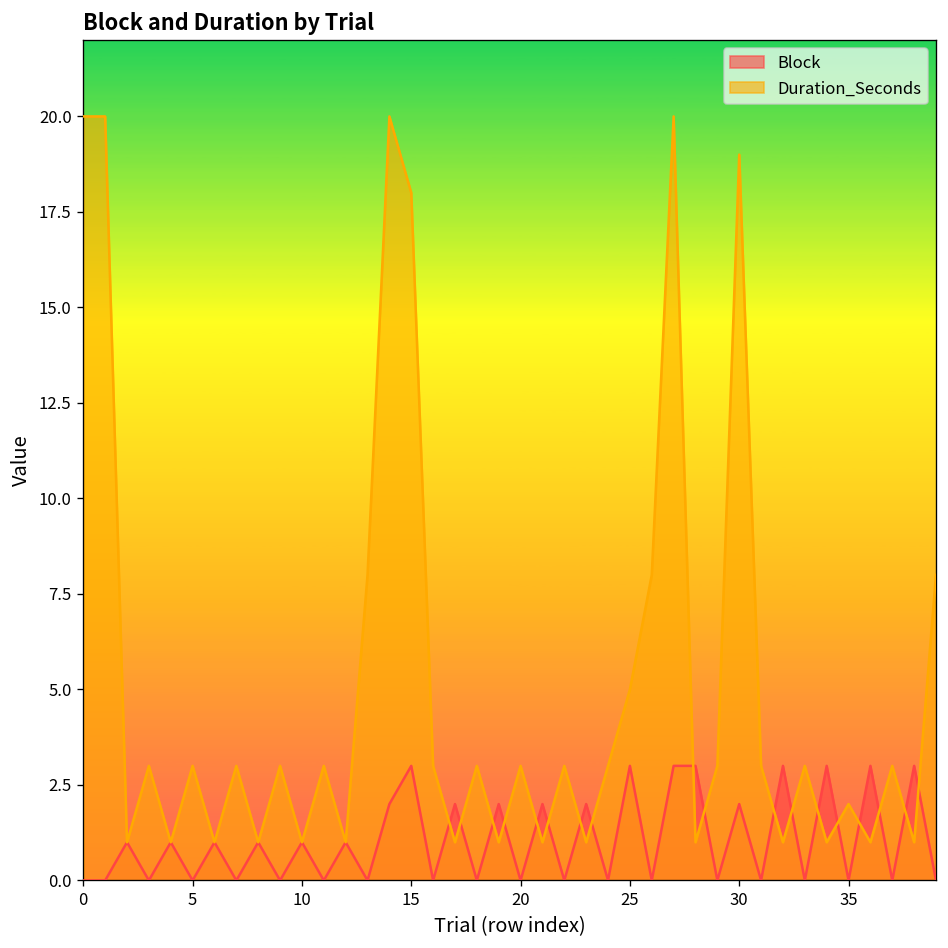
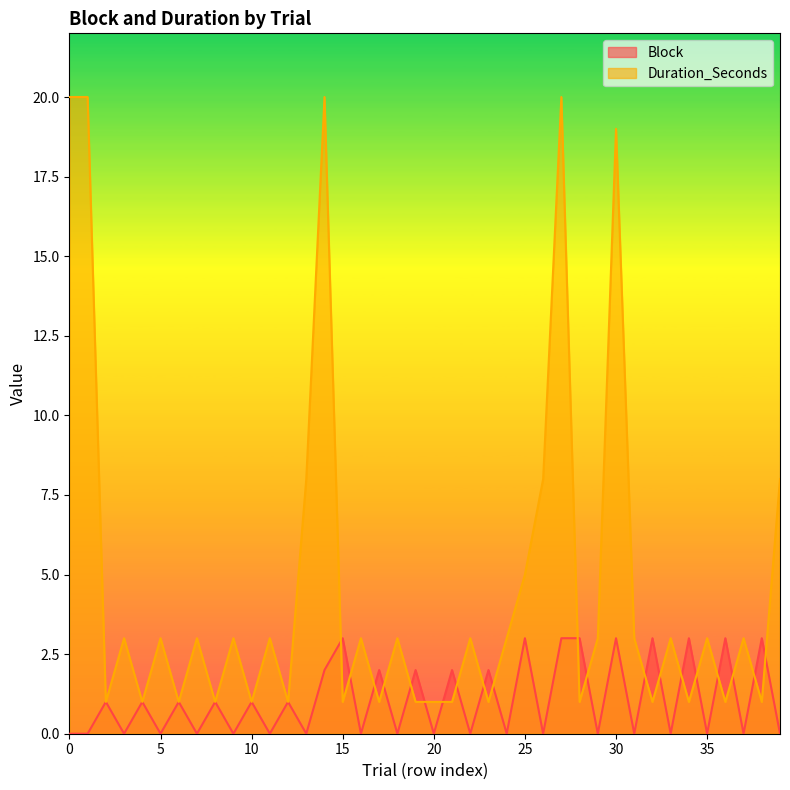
Duration_Seconds, 15: 18 -> 1
Duration_Seconds, 20: 3 -> 1
Block, 30: 2 -> 3
Duration_Seconds, 35: 2 -> 3
